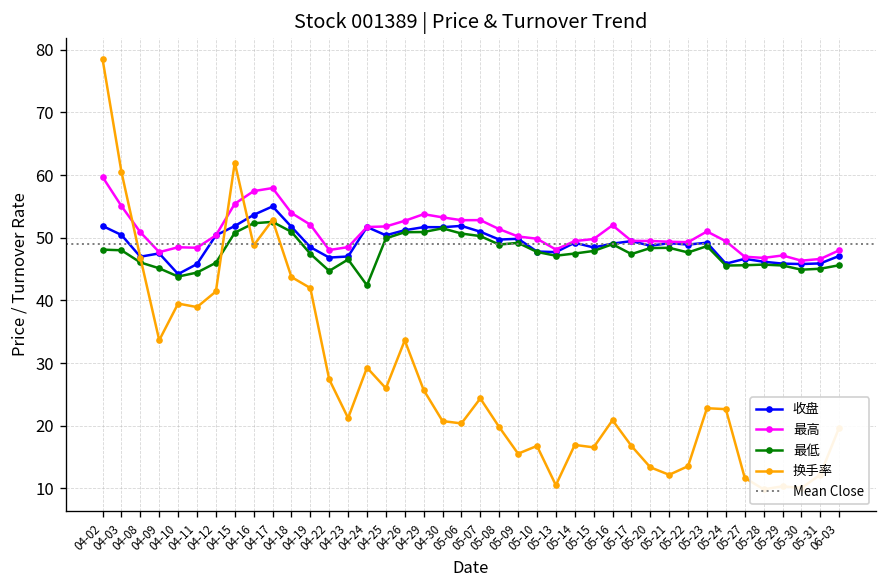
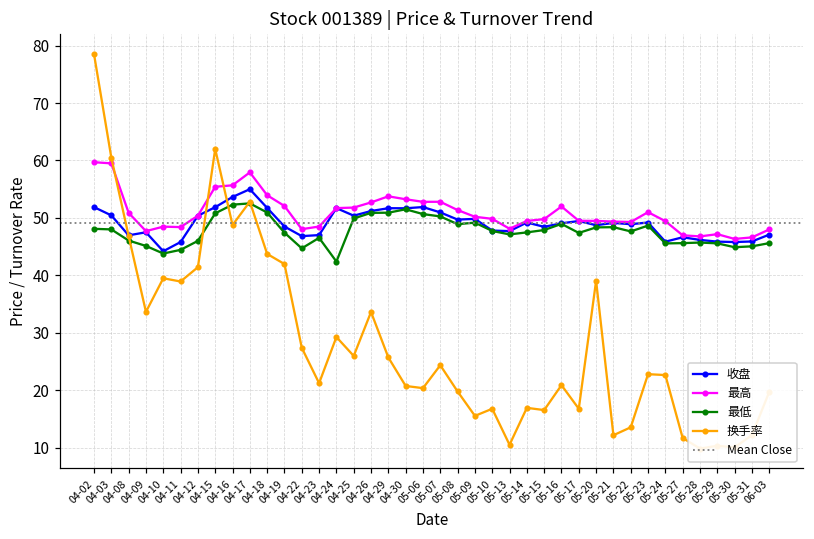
最高, 04-03: 55 -> 60
最高, 04-16: 57 -> 56
换手率, 05-20: 13 -> 39
